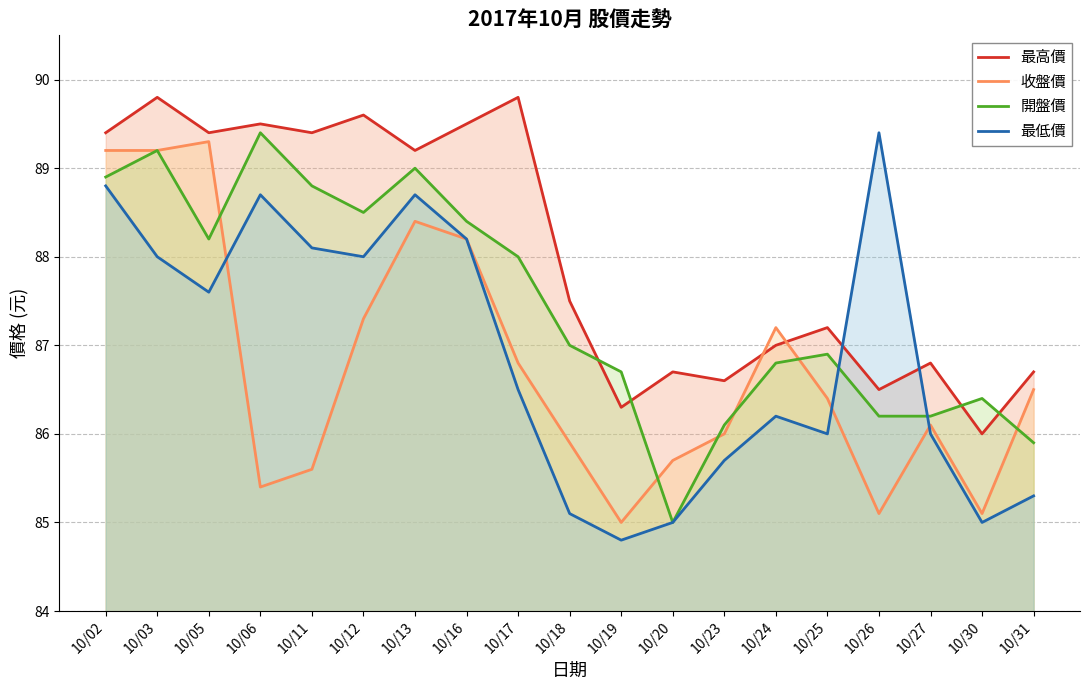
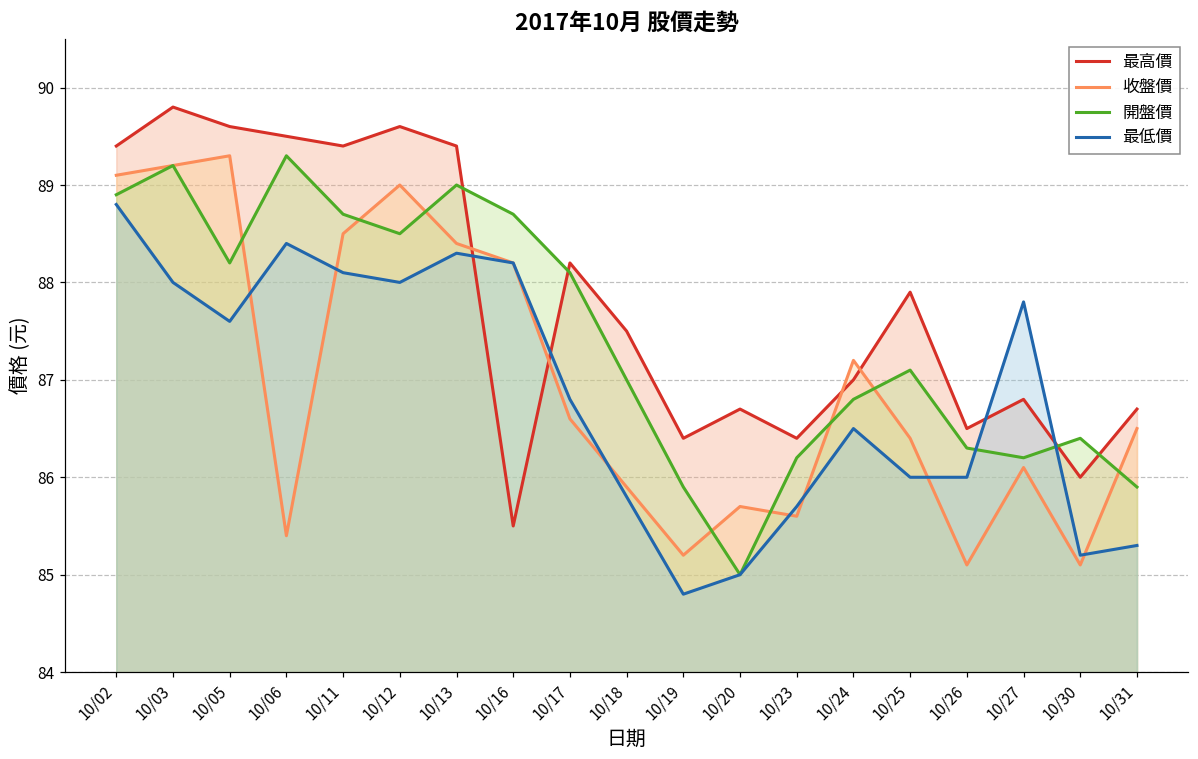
收盤價, 10/02: 89.2 -> 89.1
最高價, 10/05: 89.4 -> 89.6
開盤價, 10/06: 89.4 -> 89.3
最低價, 10/06: 88.7 -> 88.4
收盤價, 10/11: 85.6 -> 88.5
開盤價, 10/11: 88.8 -> 88.7
收盤價, 10/12: 87.3 -> 89.0
最高價, 10/13: 89.2 -> 89.4
最低價, 10/13: 88.7 -> 88.3
最高價, 10/16: 89.5 -> 85.5
開盤價, 10/16: 88.4 -> 88.7
最高價, 10/17: 89.8 -> 88.2
收盤價, 10/17: 86.8 -> 86.6
開盤價, 10/17: 88.0 -> 88.1
最低價, 10/17: 86.5 -> 86.8
最低價, 10/18: 85.1 -> 85.8
最高價, 10/19: 86.3 -> 86.4
收盤價, 10/19: 85.0 -> 85.2
開盤價, 10/19: 86.7 -> 85.9
最高價, 10/23: 86.6 -> 86.4
收盤價, 10/23: 86.0 -> 85.6
開盤價, 10/23: 86.1 -> 86.2
最低價, 10/24: 86.2 -> 86.5
最高價, 10/25: 87.2 -> 87.9
開盤價, 10/25: 86.9 -> 87.1
開盤價, 10/26: 86.2 -> 86.3
最低價, 10/26: 89.4 -> 86.0
最低價, 10/27: 86.0 -> 87.8
最低價, 10/30: 85.0 -> 85.2
